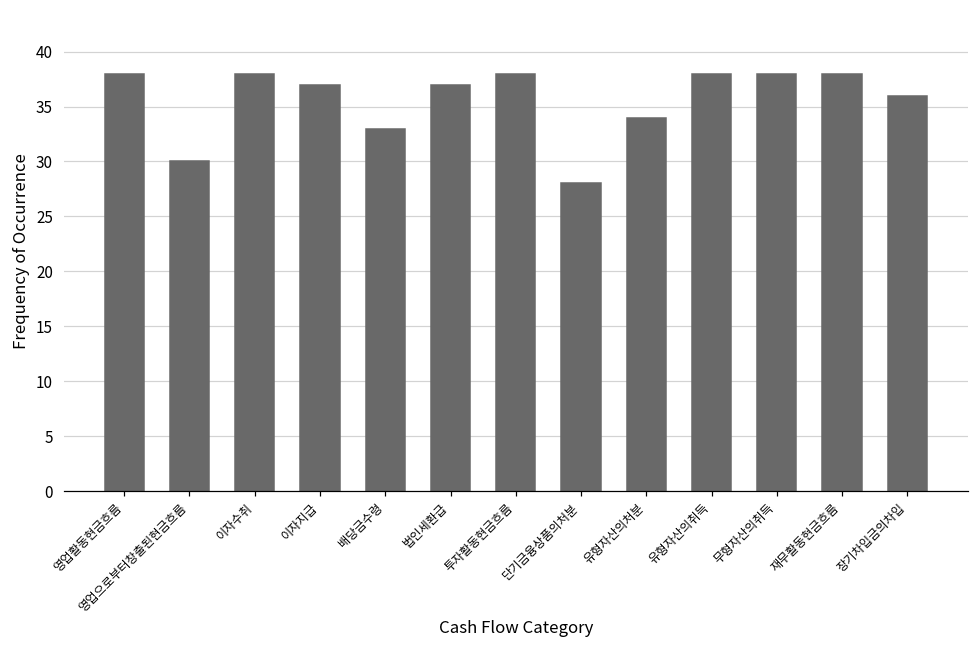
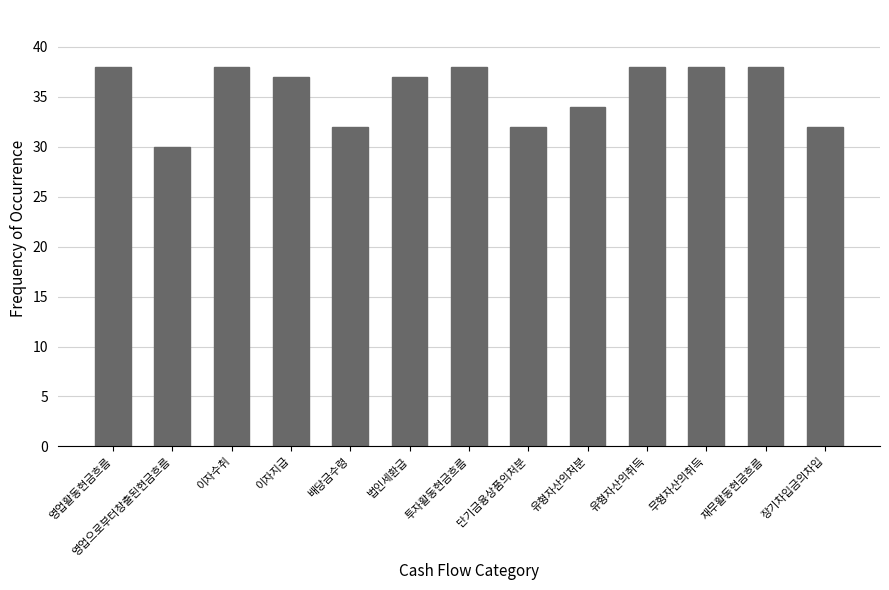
배당금수령: 33 -> 32
단기금융상품의처분: 28 -> 32
장기차입금의차입: 36 -> 32
